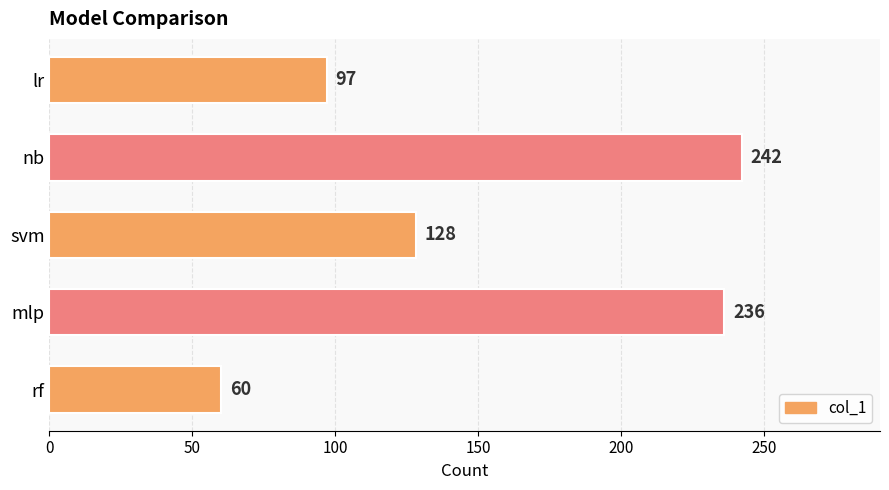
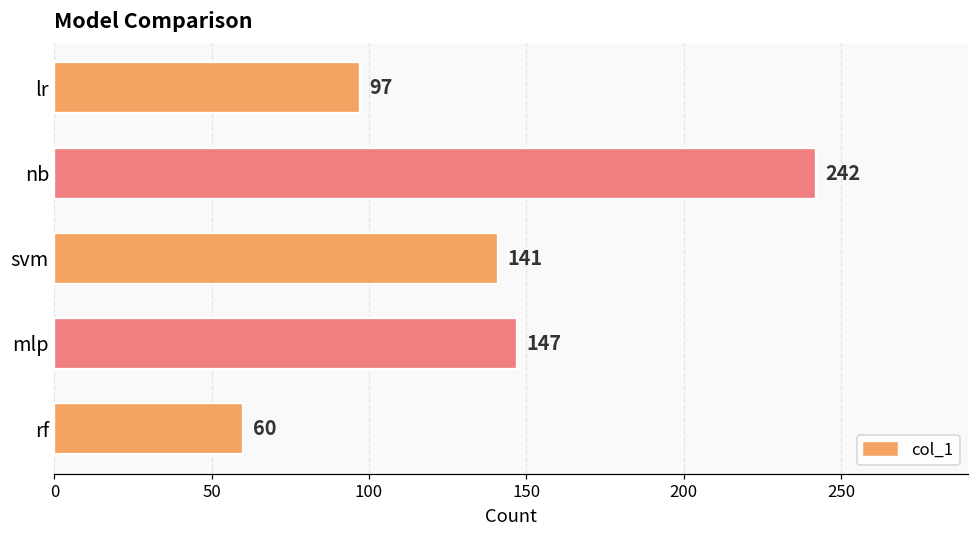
svm: 128 -> 141
mlp: 236 -> 147
